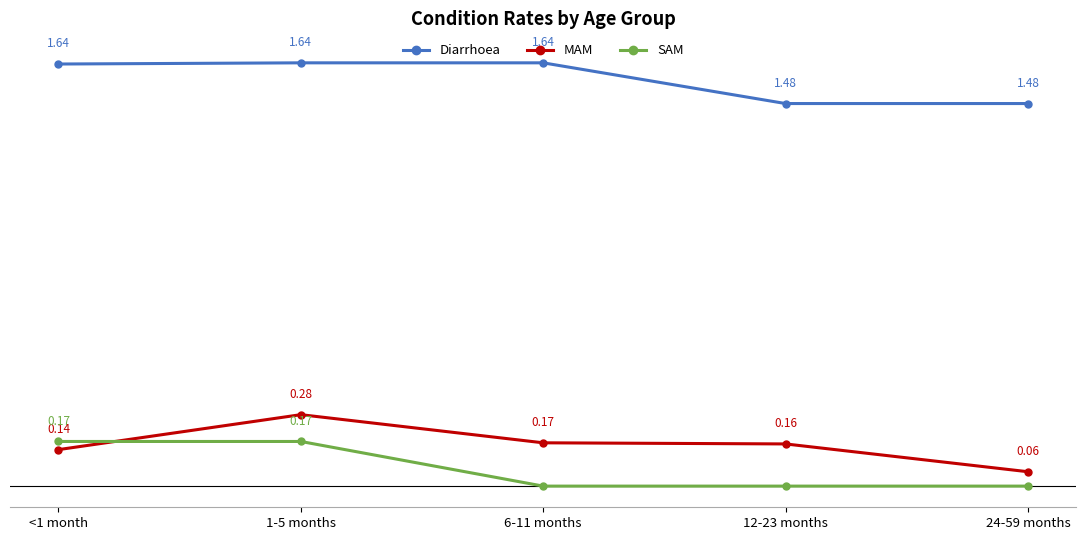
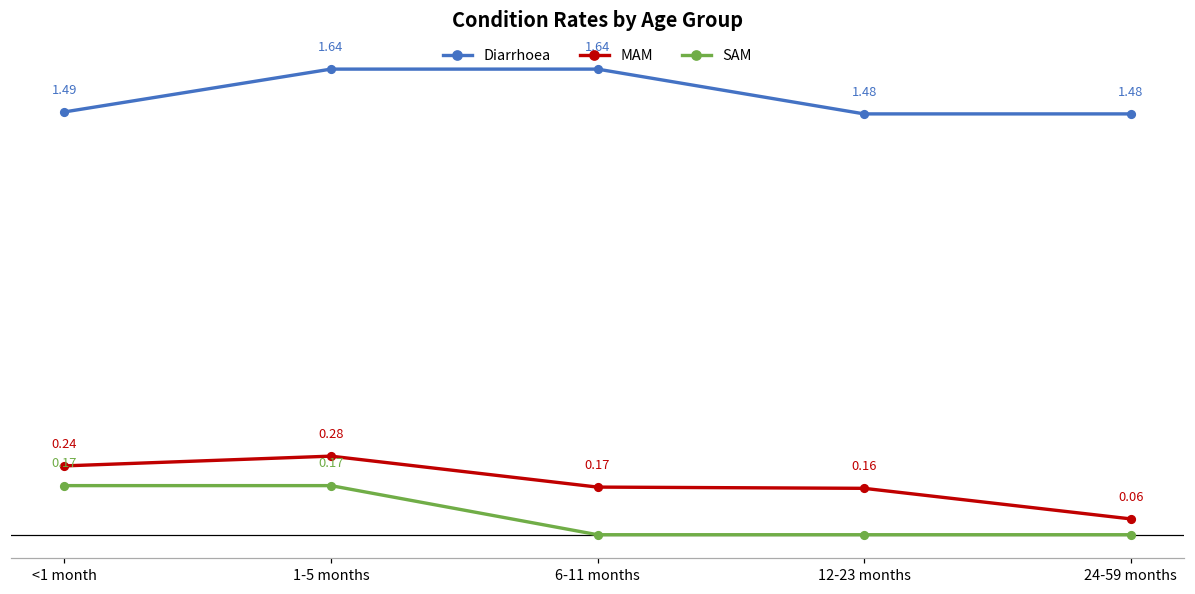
Diarrhoea, <1 month: 1.64 -> 1.49
MAM, <1 month: 0.14 -> 0.24
